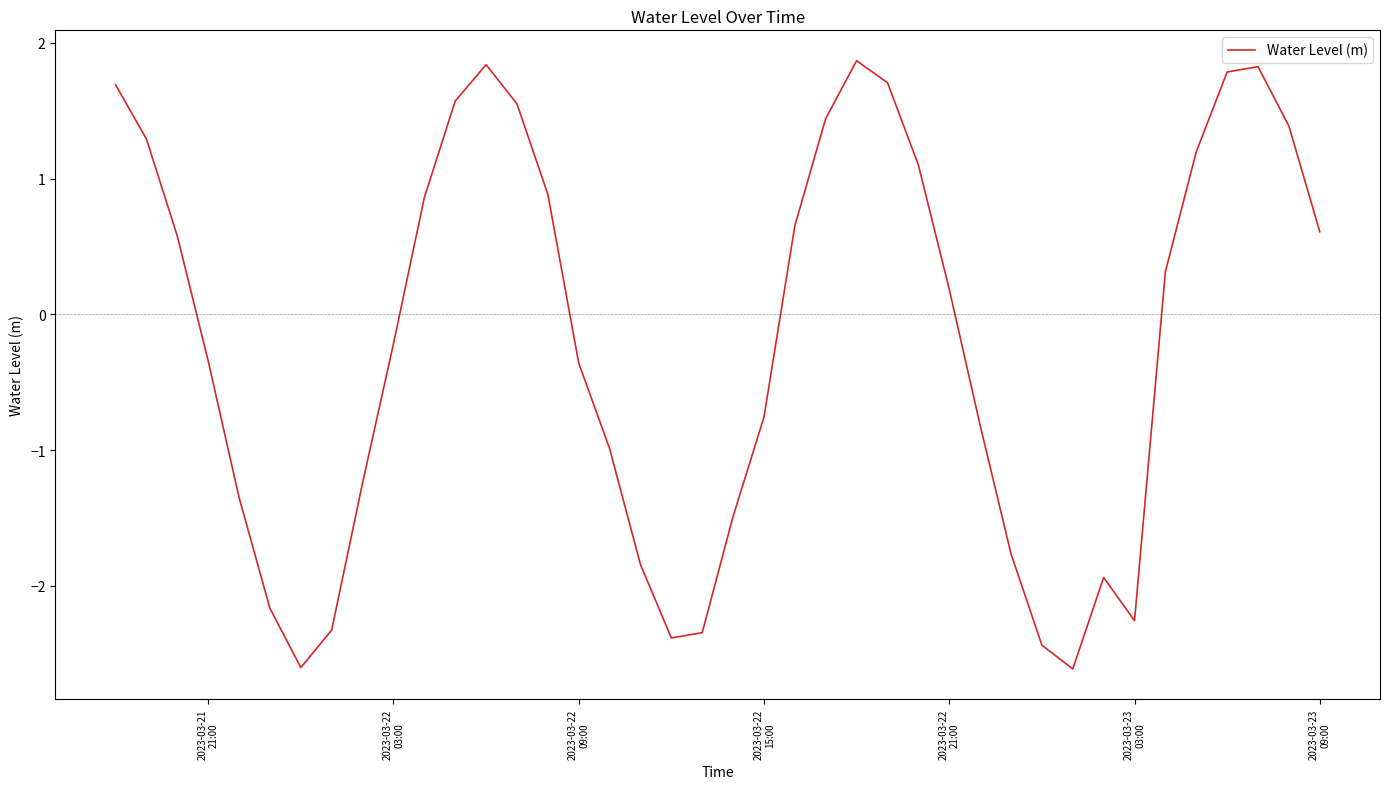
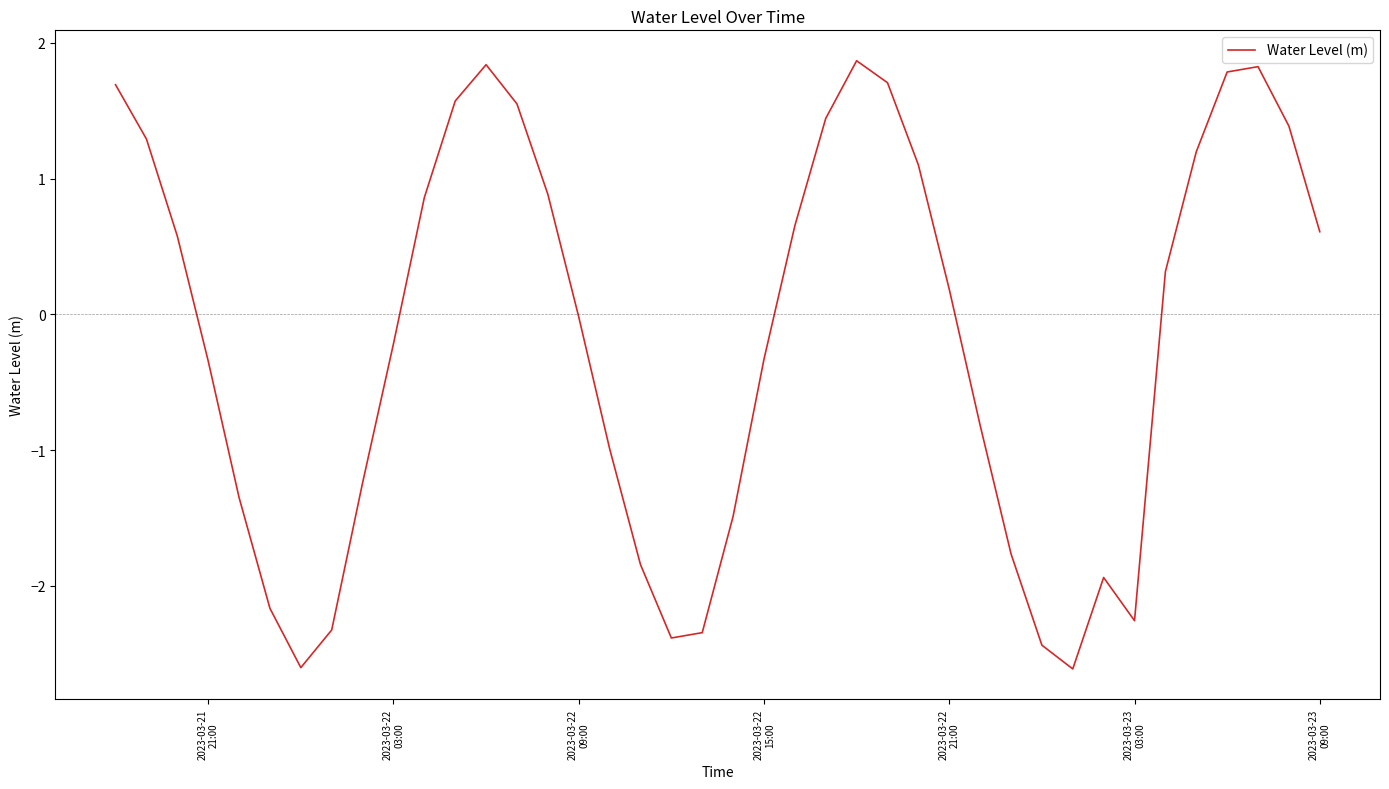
2023-03-22 09:00: -0.36 -> -0.02
2023-03-22 15:00: -0.76 -> -0.33
